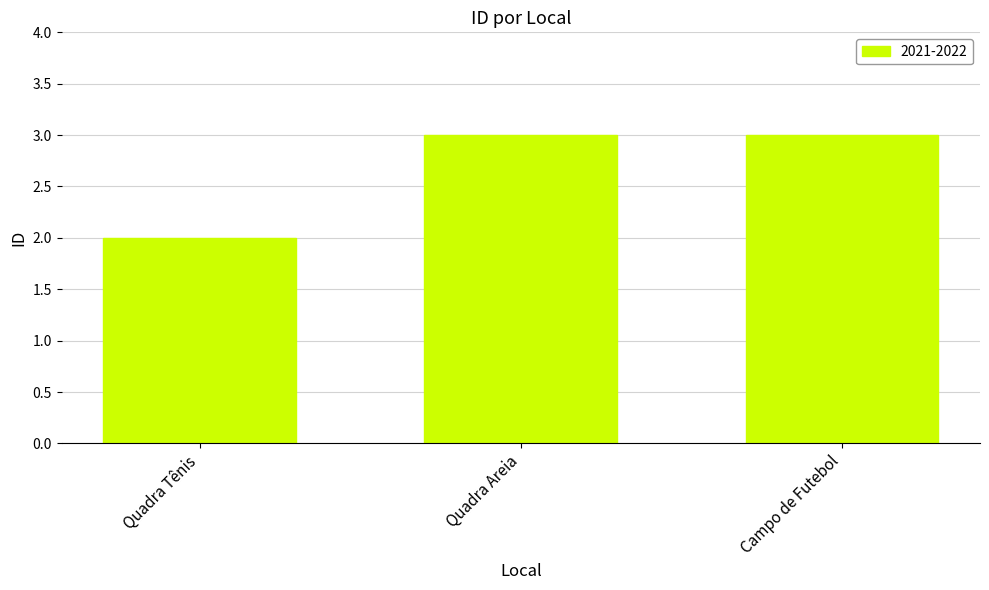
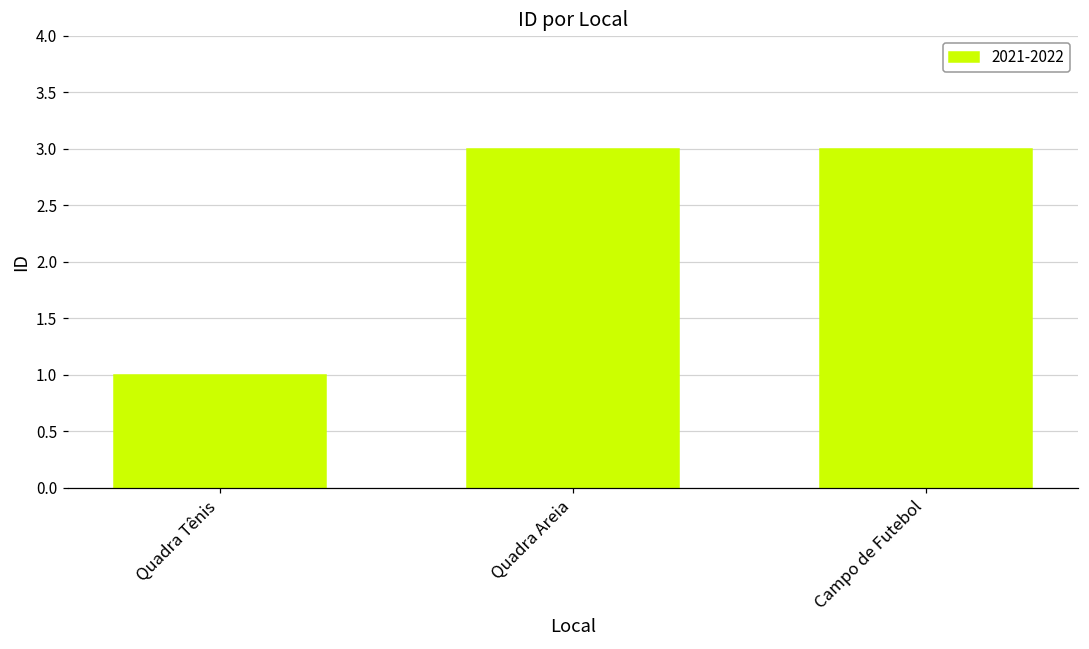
Quadra Tênis: 2 -> 1
